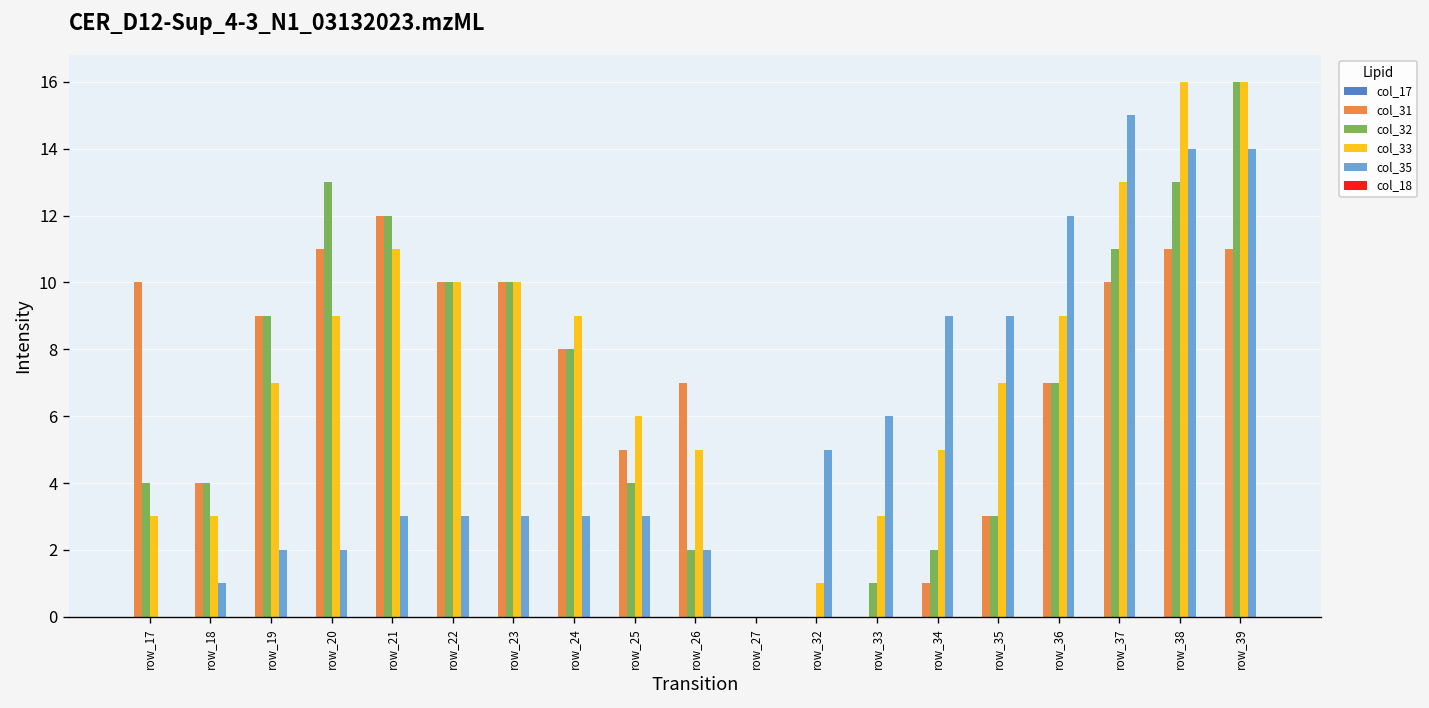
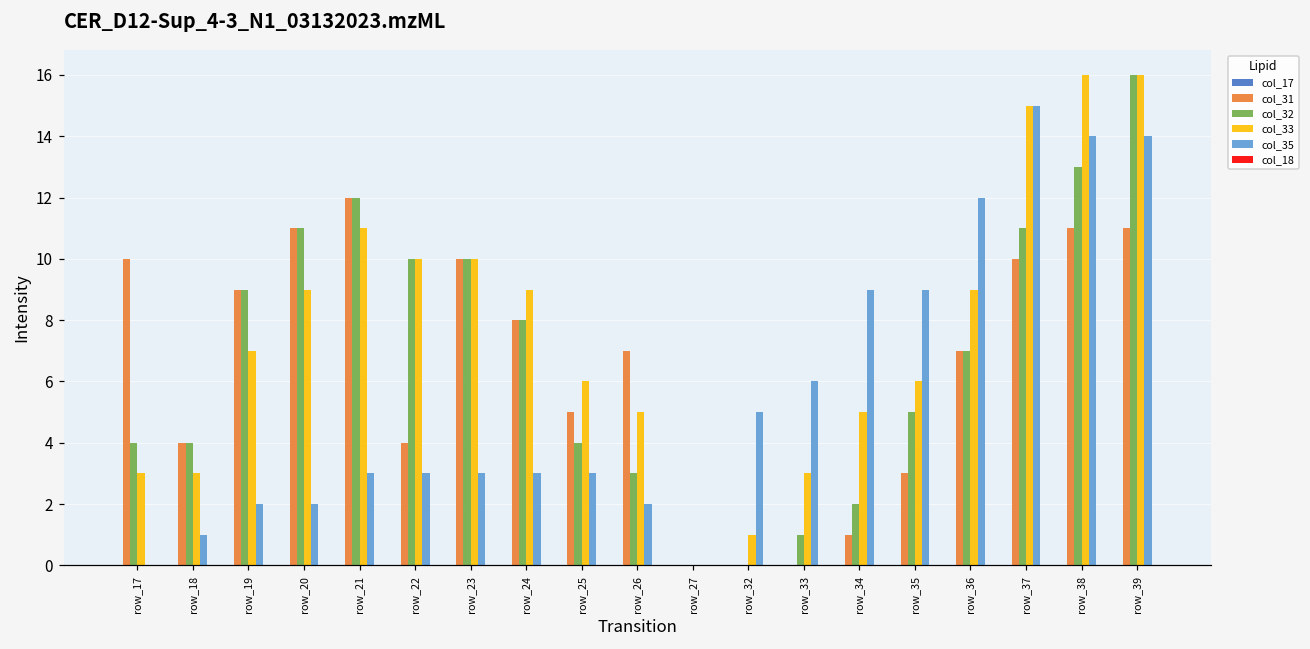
col_32, row_20: 13 -> 11
col_31, row_22: 10 -> 4
col_32, row_26: 2 -> 3
col_32, row_35: 3 -> 5
col_33, row_35: 7 -> 6
col_33, row_37: 13 -> 15
